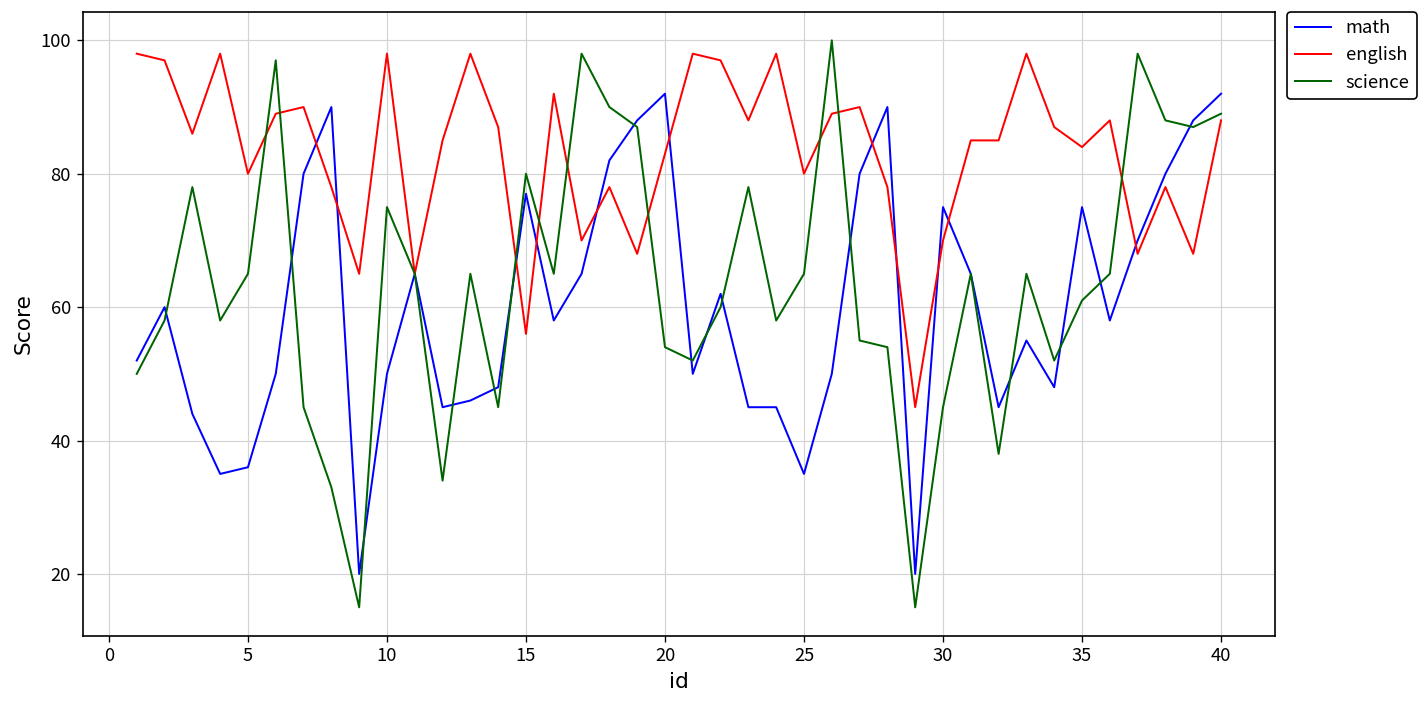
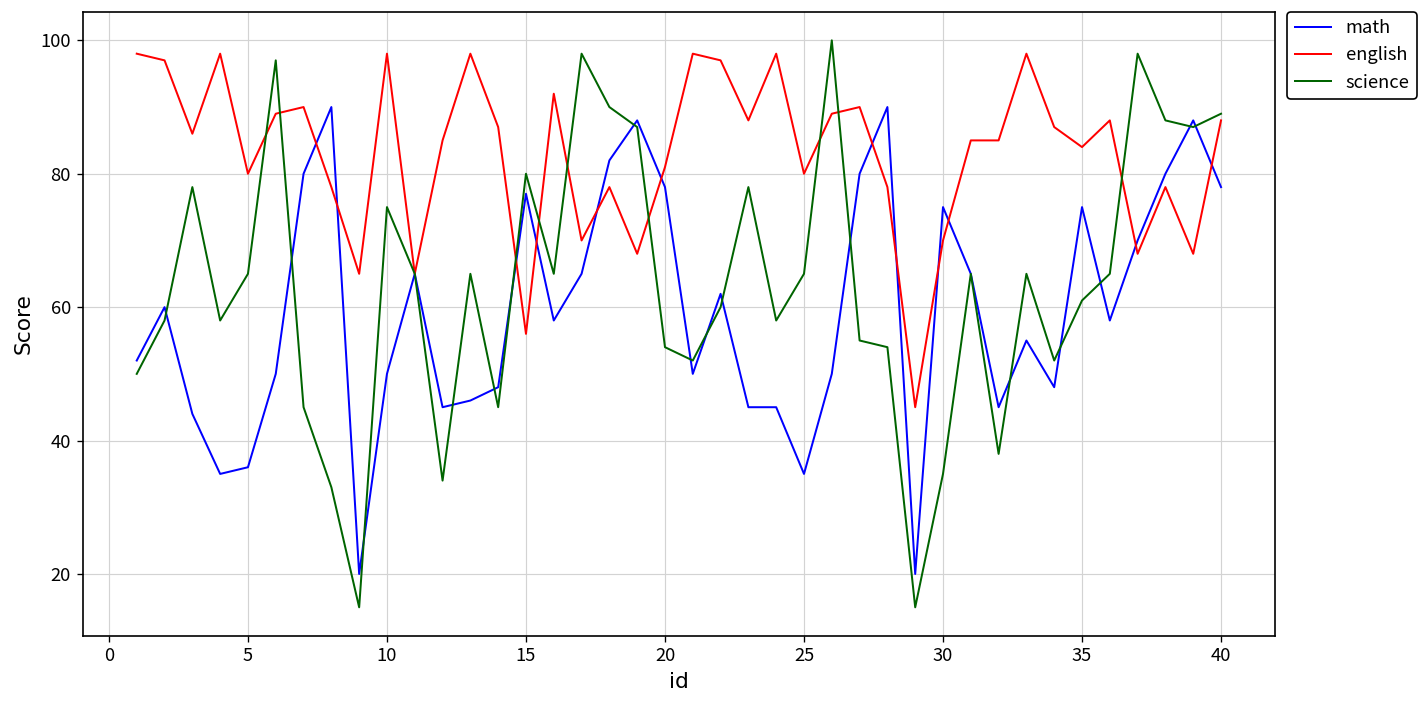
math, 20: 92 -> 78
english, 20: 83 -> 81
science, 30: 45 -> 35
math, 40: 92 -> 78
